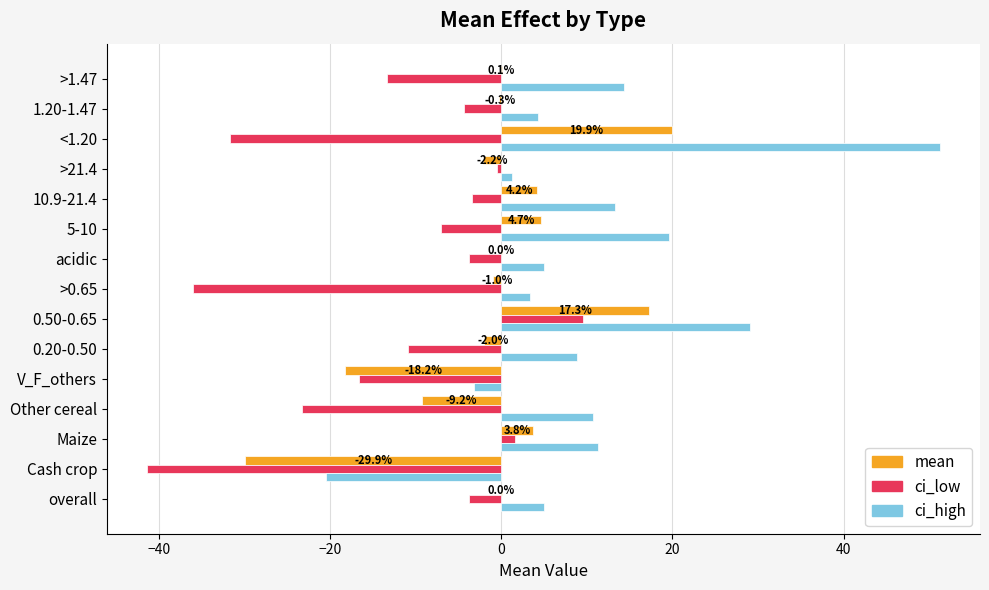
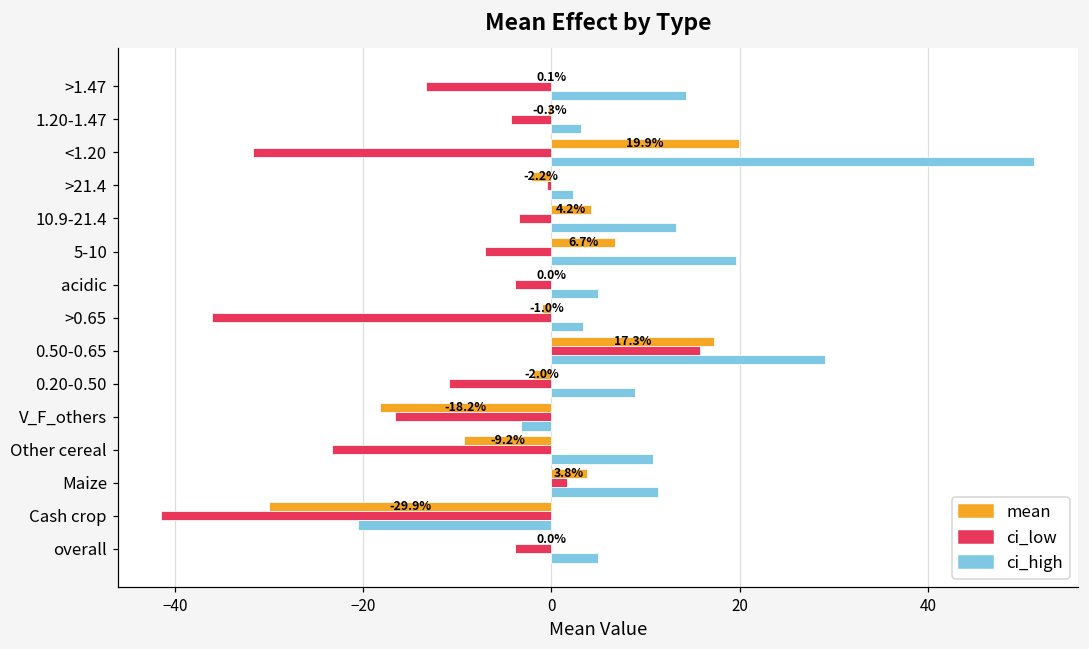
ci_high, 1.20-1.47: 4 -> 3
ci_high, >21.4: 1 -> 2
mean, 5-10: 4.7% -> 6.7%
ci_low, 0.50-0.65: 10 -> 16
